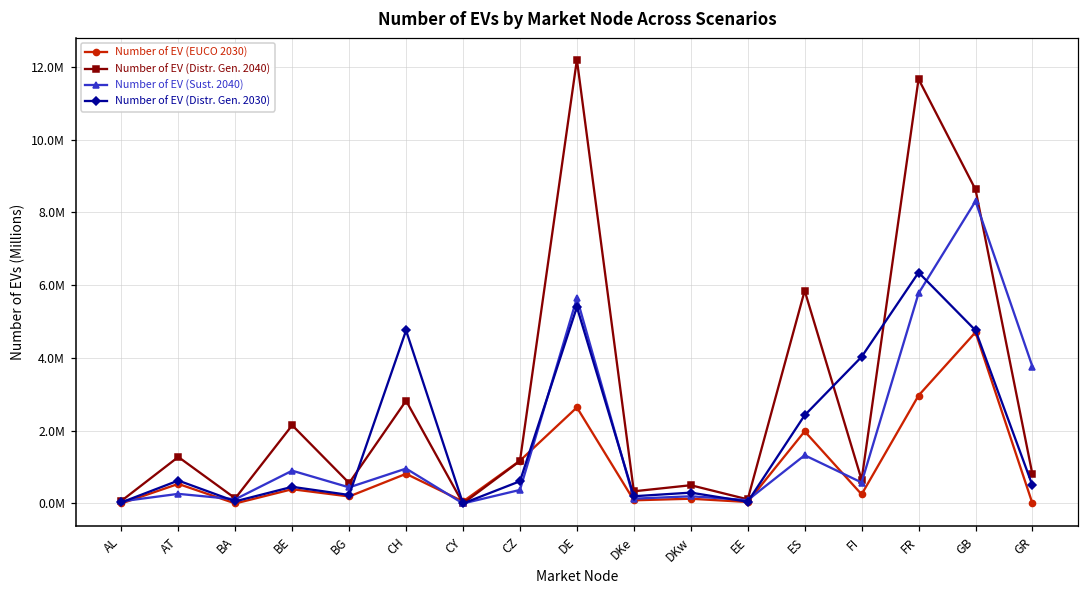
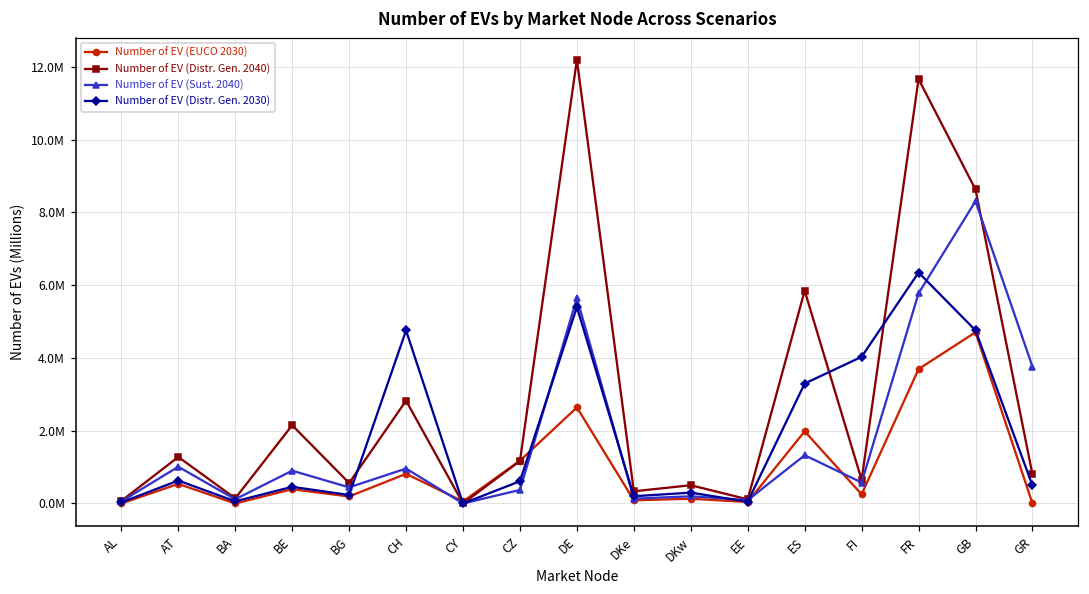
Number of EV (Sust. 2040), AT: 300000 -> 1000000
Number of EV (Distr. Gen. 2030), ES: 2400000 -> 3300000
Number of EV (EUCO 2030), FR: 3000000 -> 3700000
